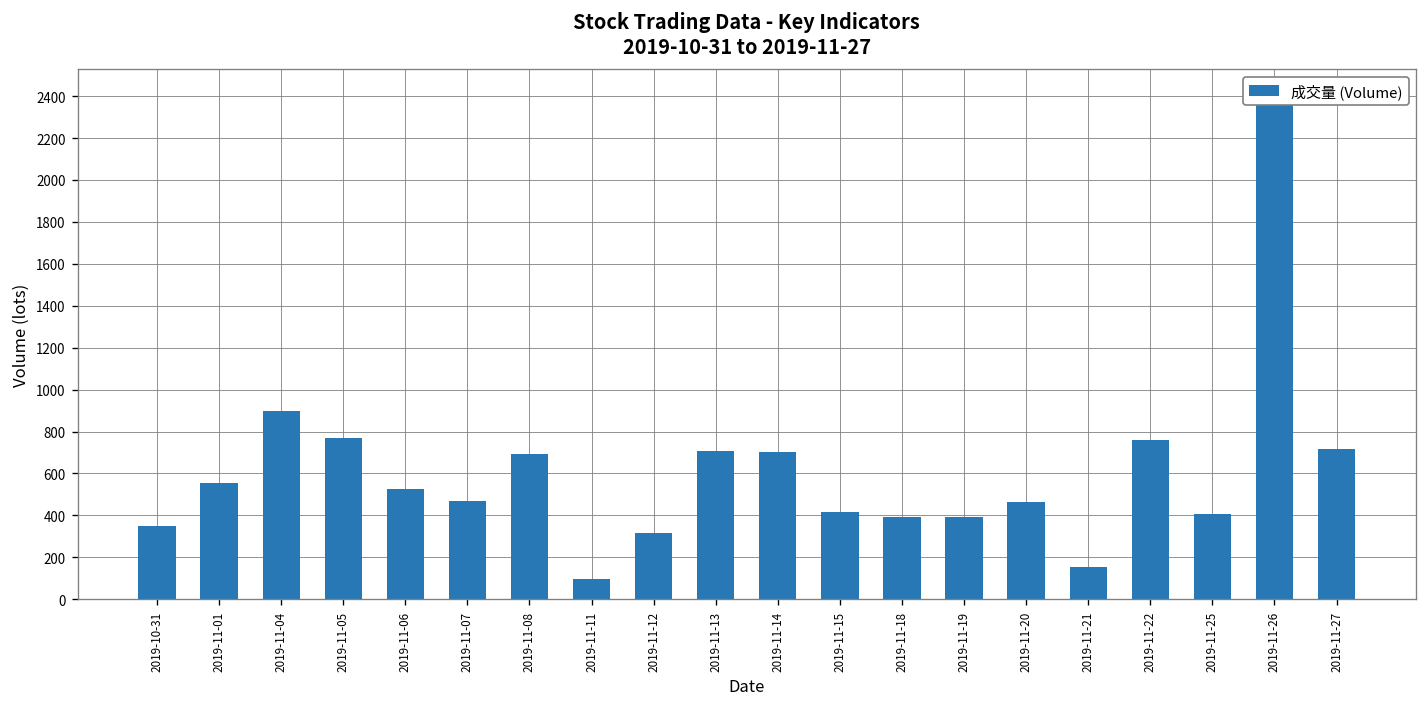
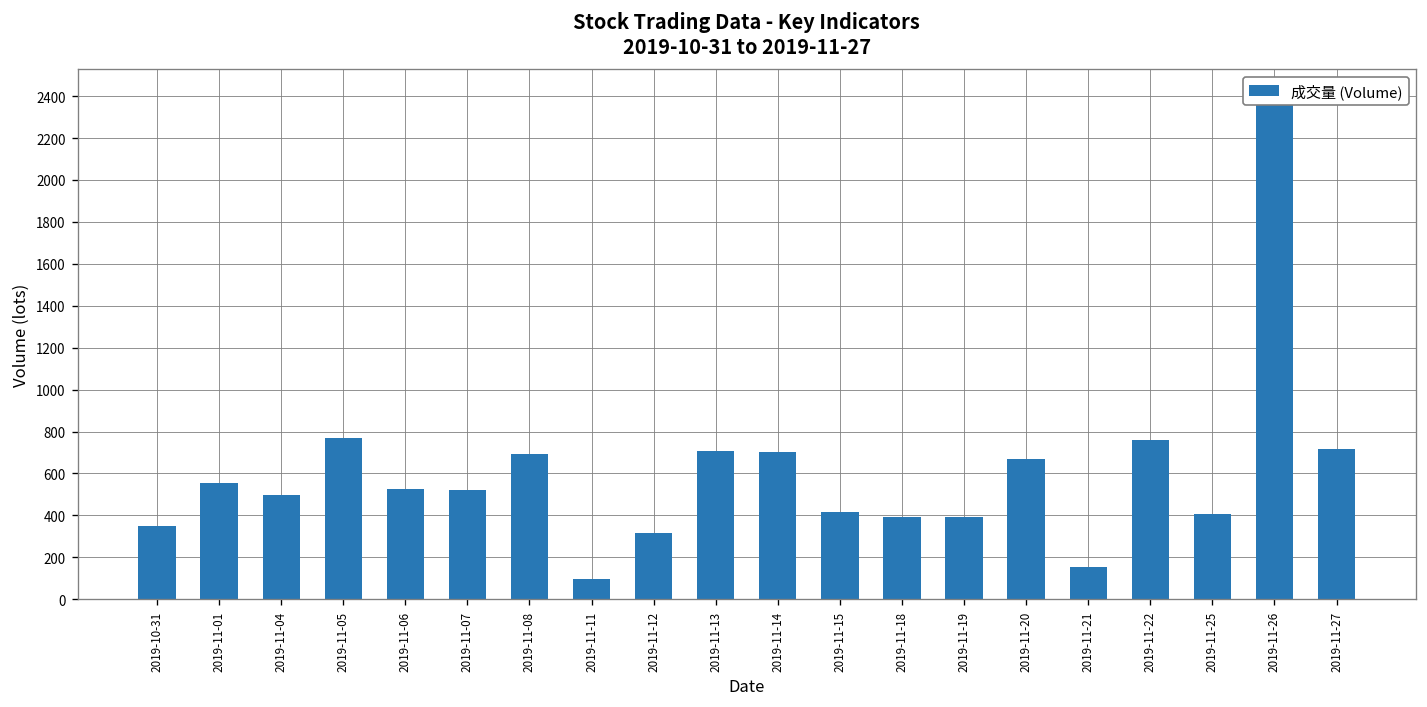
2019-11-04: 900 -> 500
2019-11-07: 470 -> 520
2019-11-20: 460 -> 670
